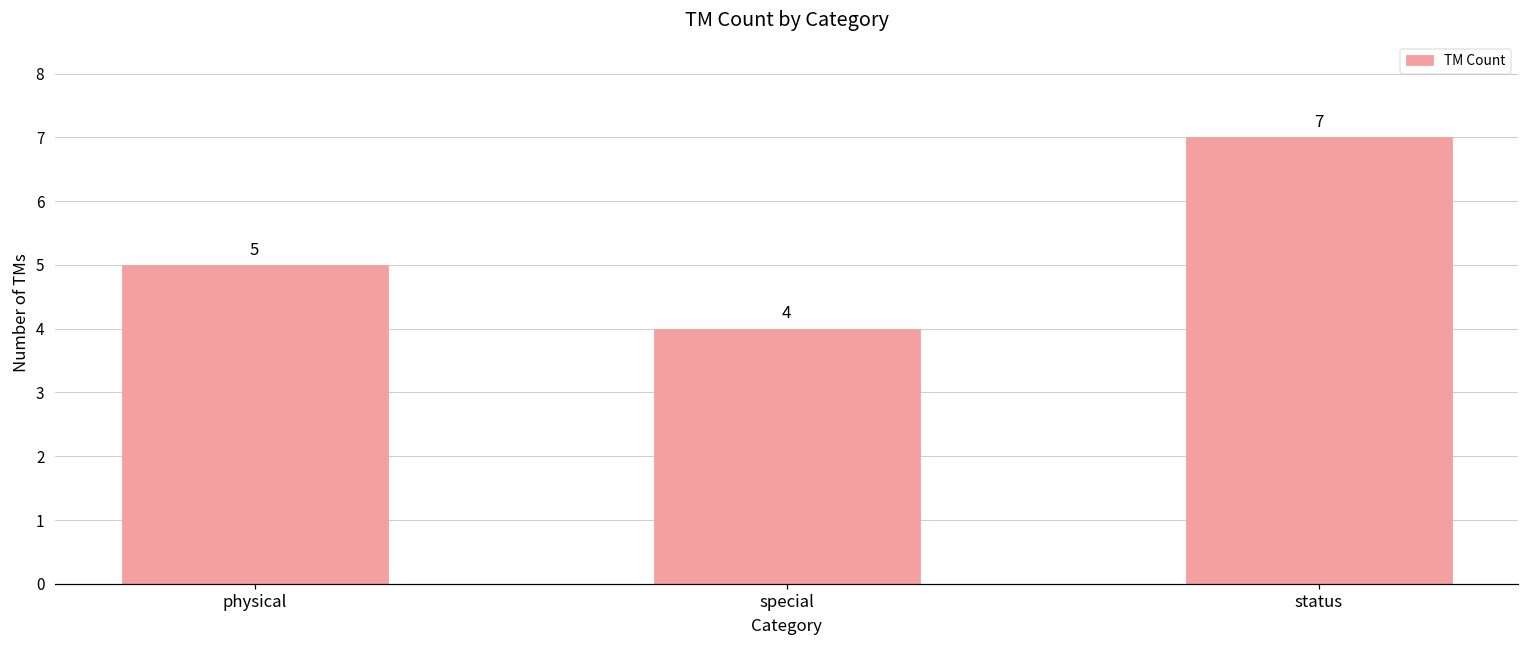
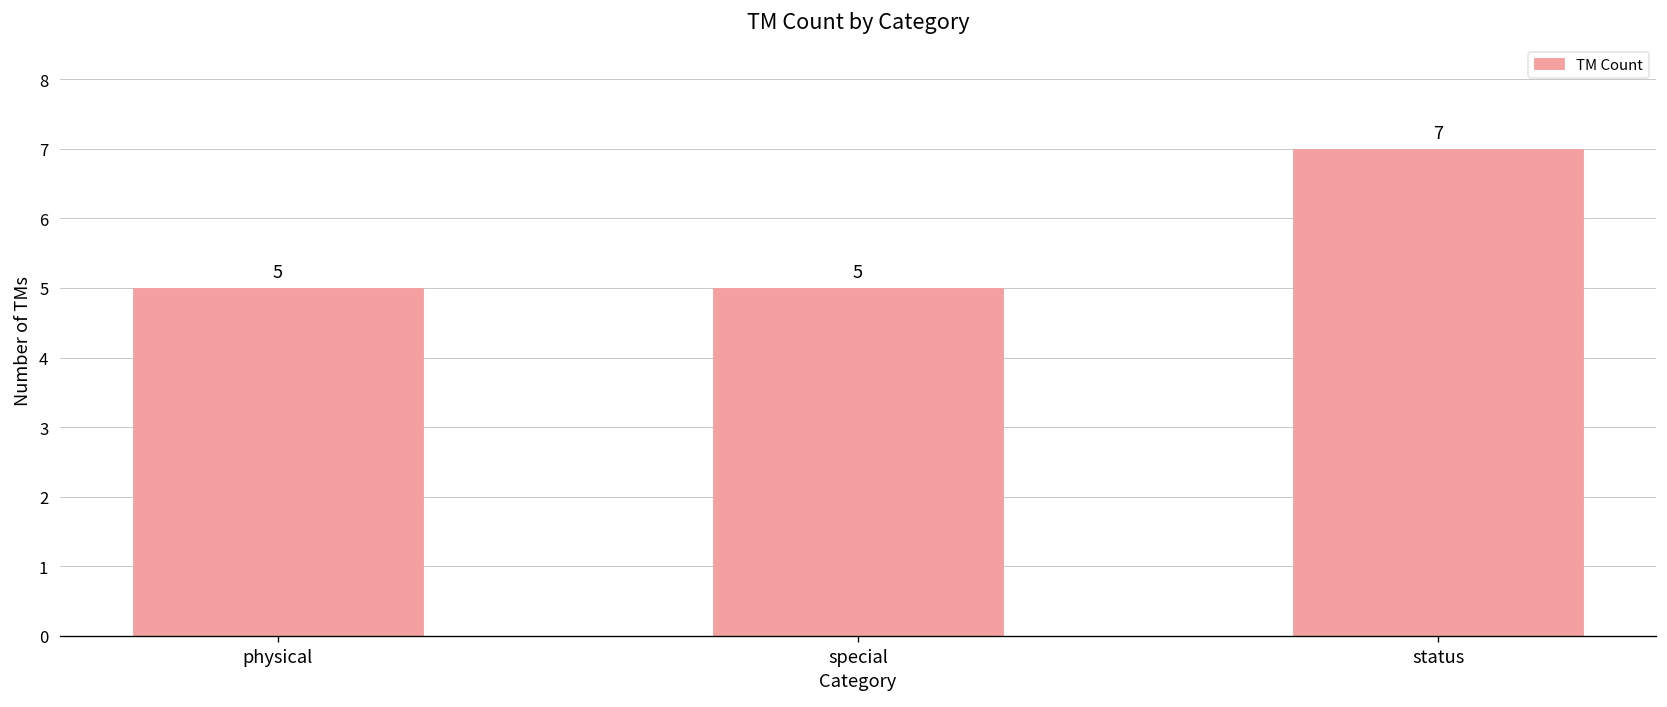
special: 4 -> 5
